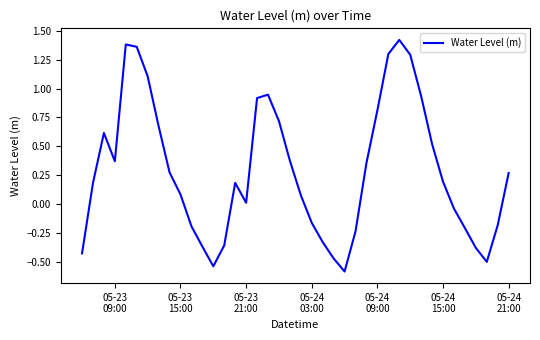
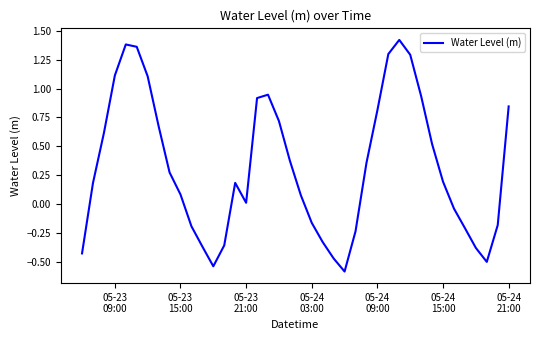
05-23 09:00: 0.37 -> 1.11
05-24 21:00: 0.27 -> 0.85
